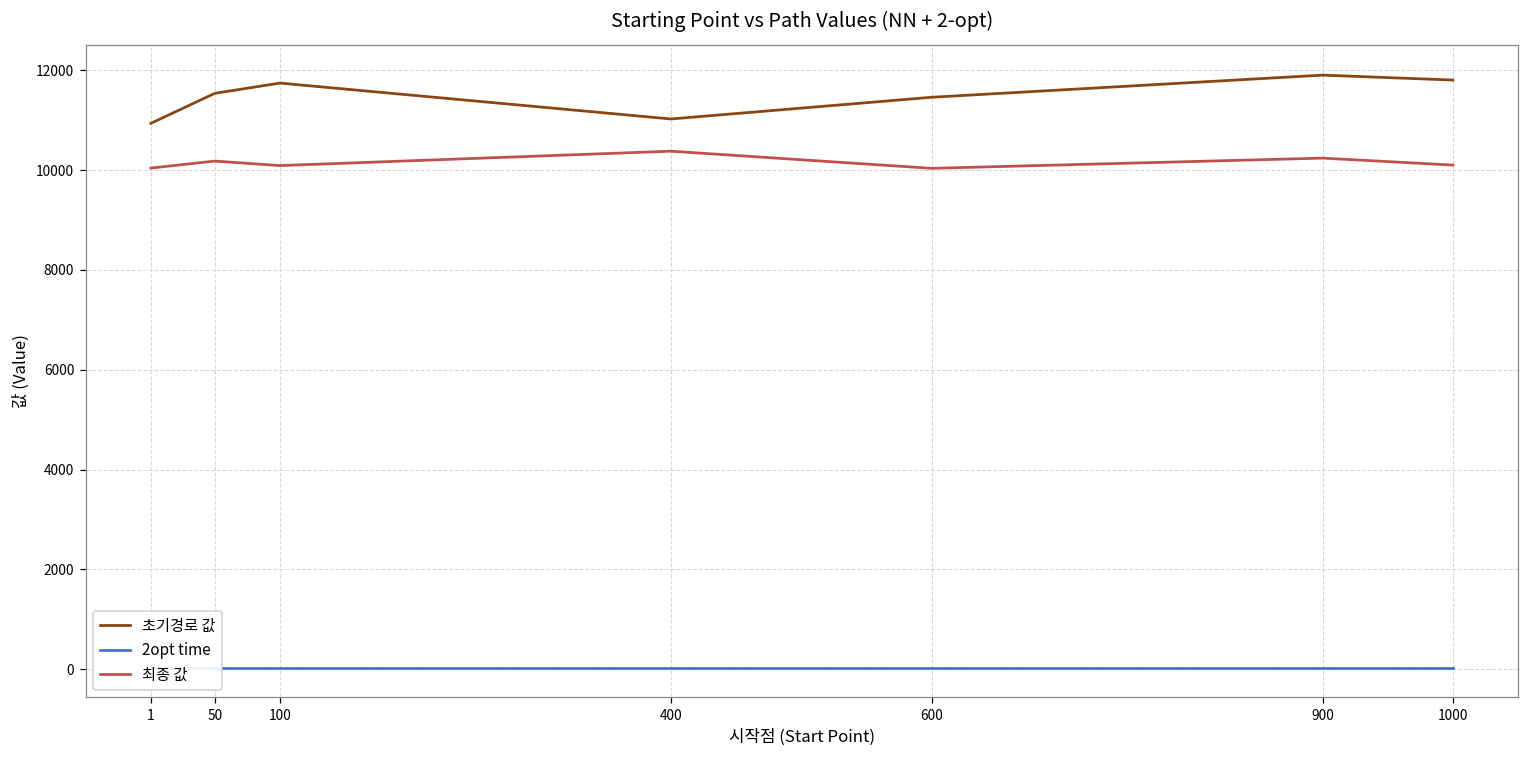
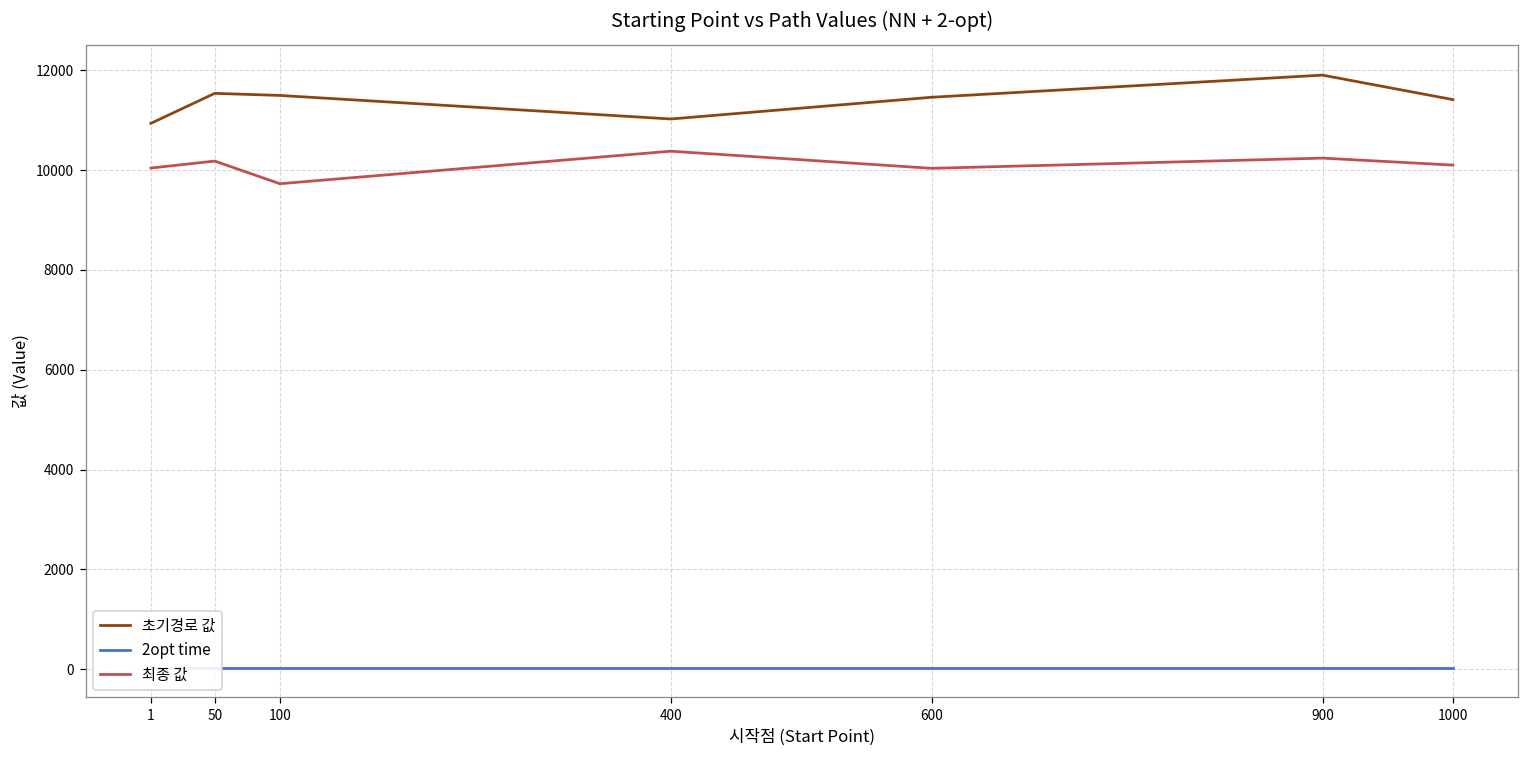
초기경로 값, 100: 11700 -> 11500
최종 값, 100: 10100 -> 9700
초기경로 값, 1000: 11800 -> 11400
